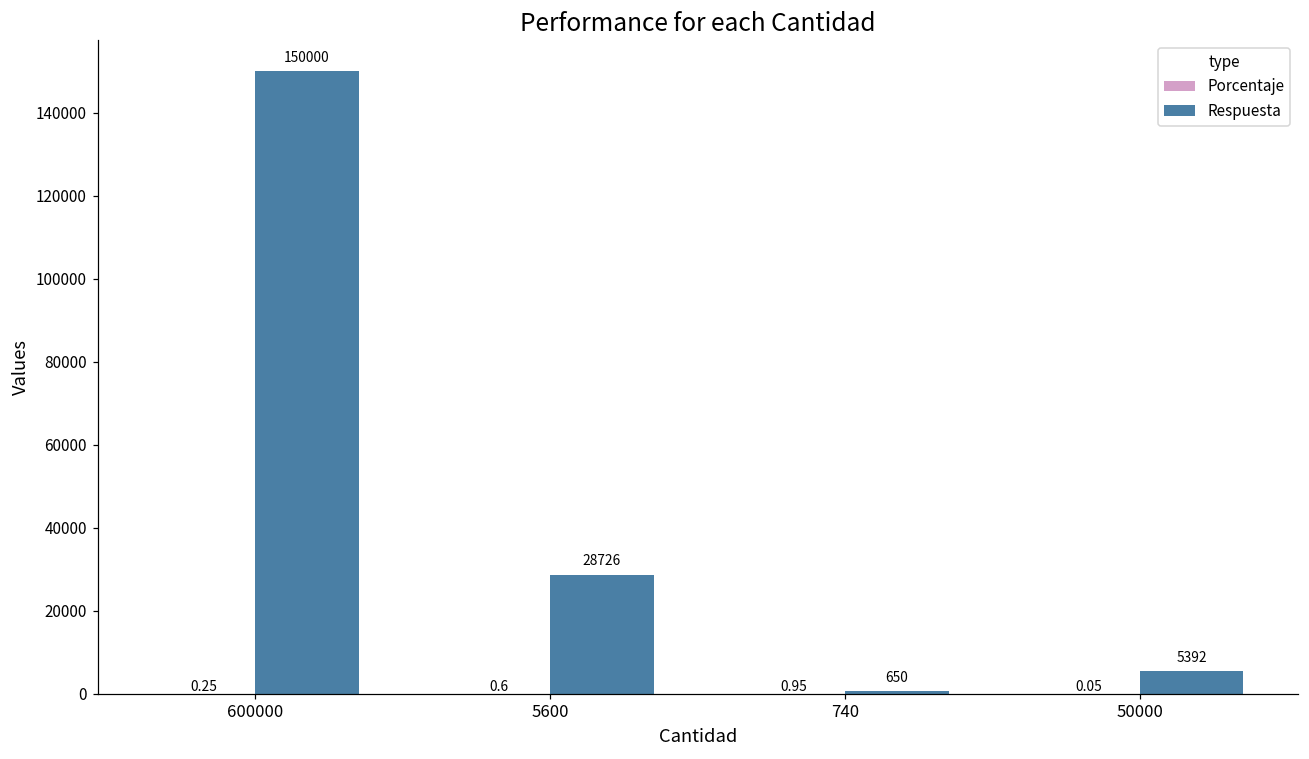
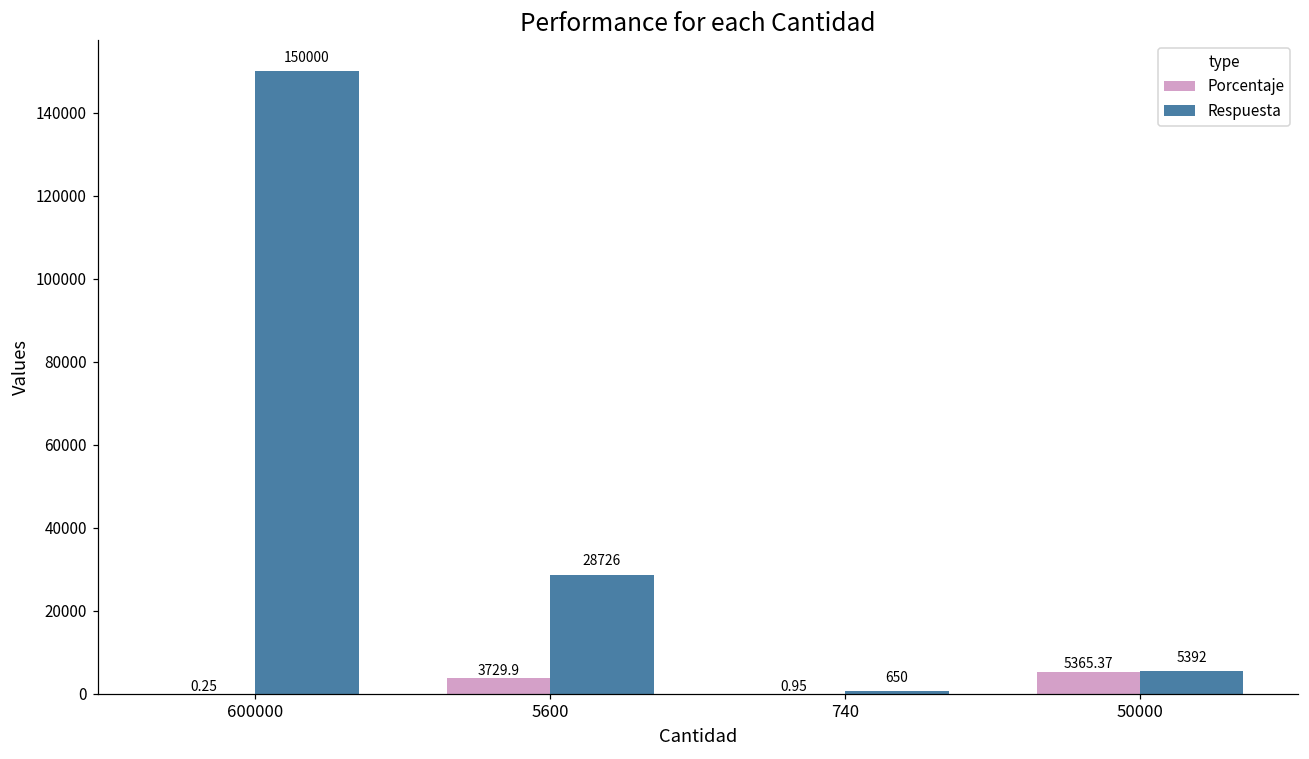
Porcentaje, 5600: 0.6 -> 3729.9
Porcentaje, 50000: 0.05 -> 5365.37
